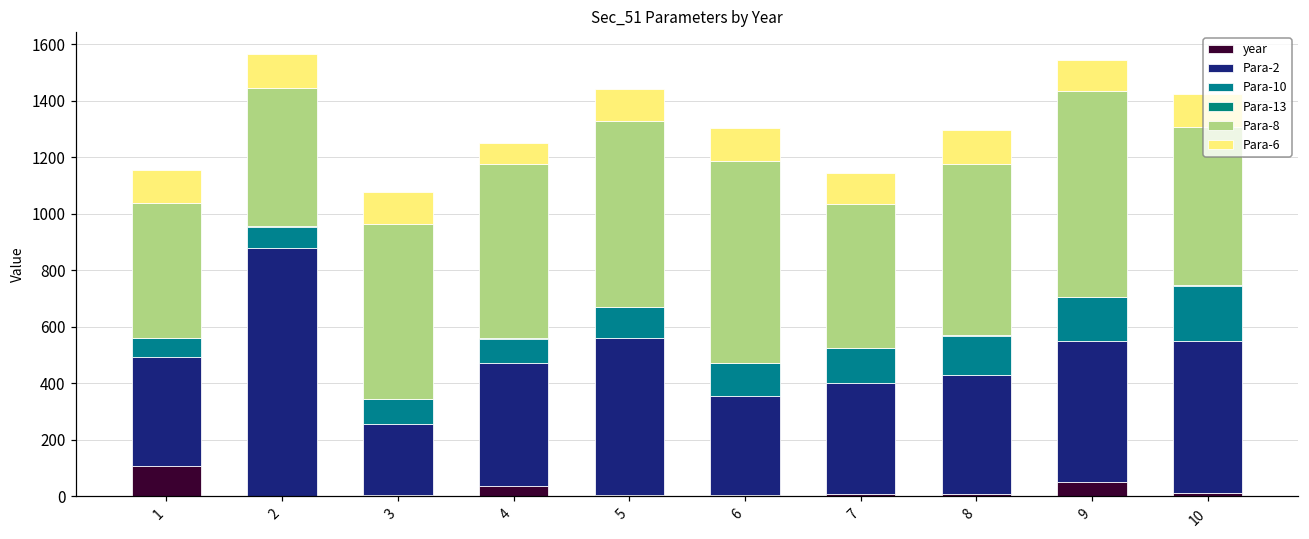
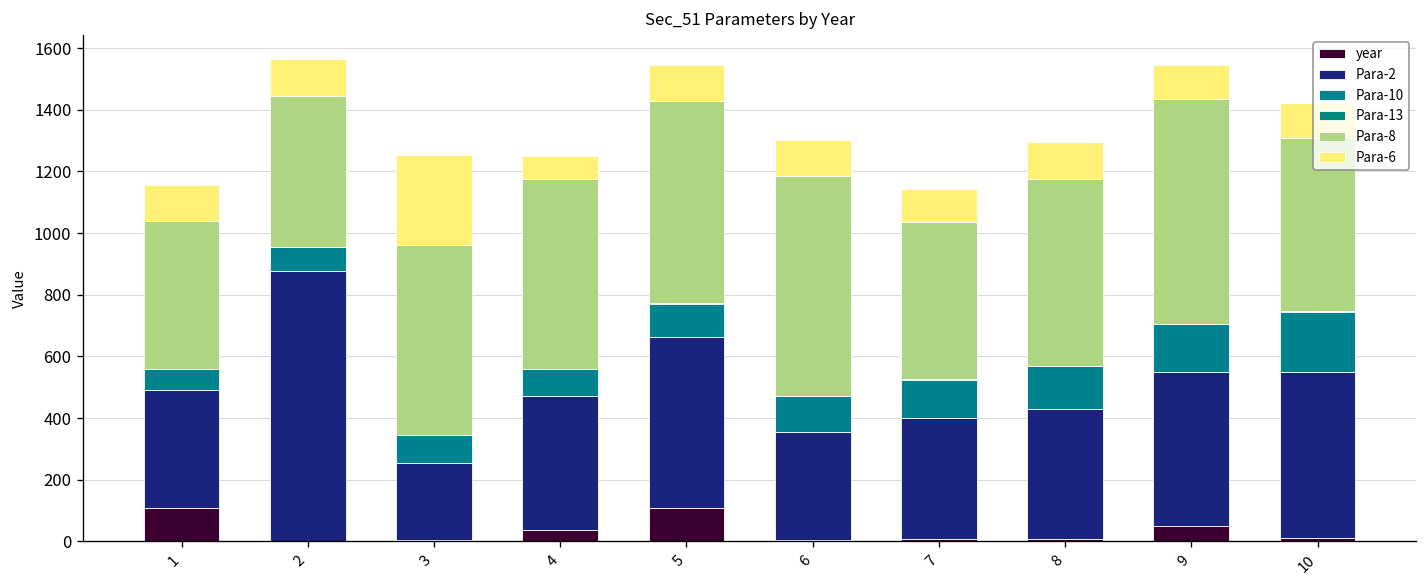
Para-6, 3: 110 -> 290
year, 5: 10 -> 110
